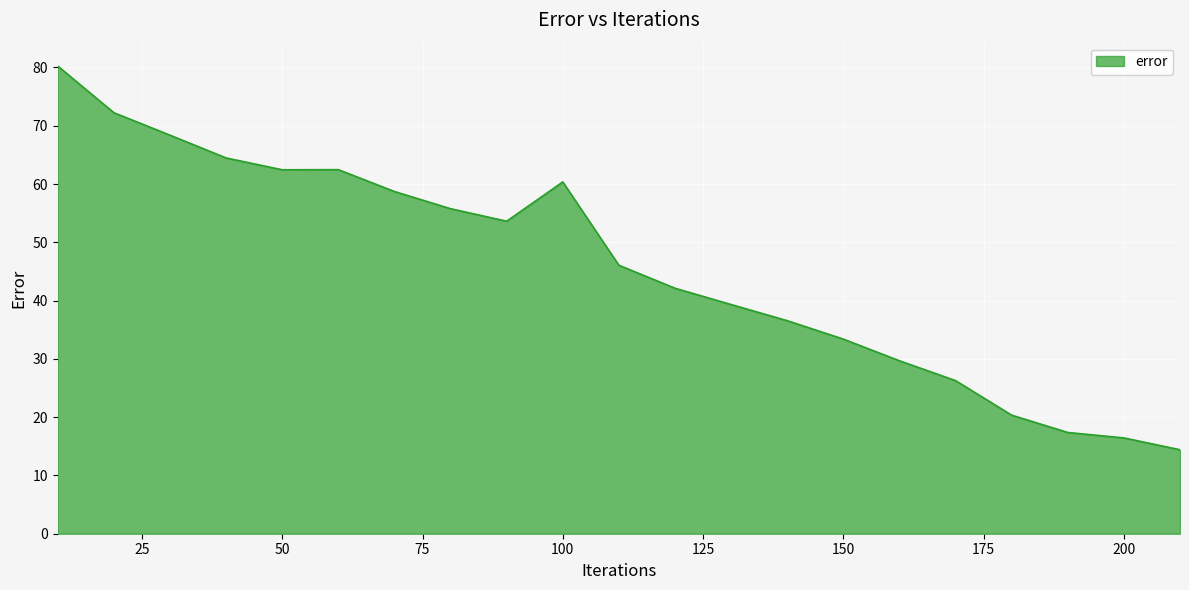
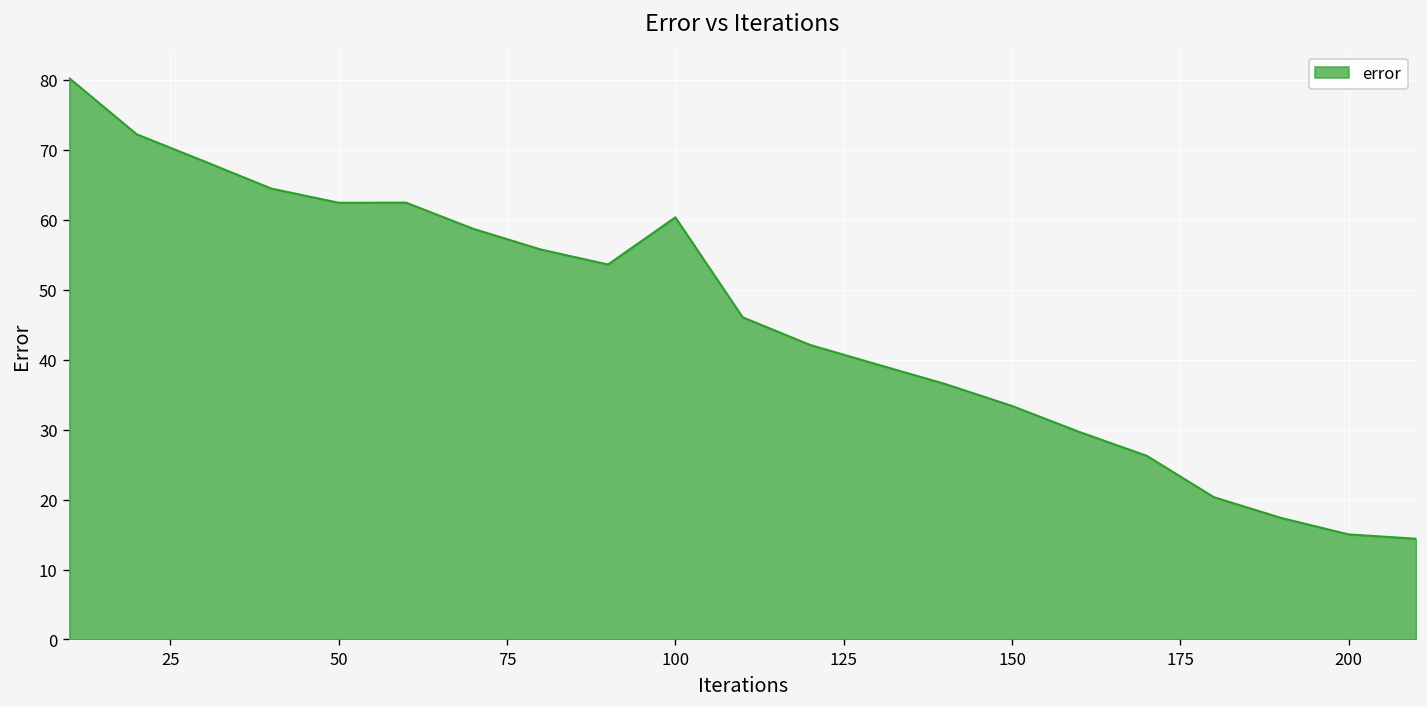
200: 16 -> 15
